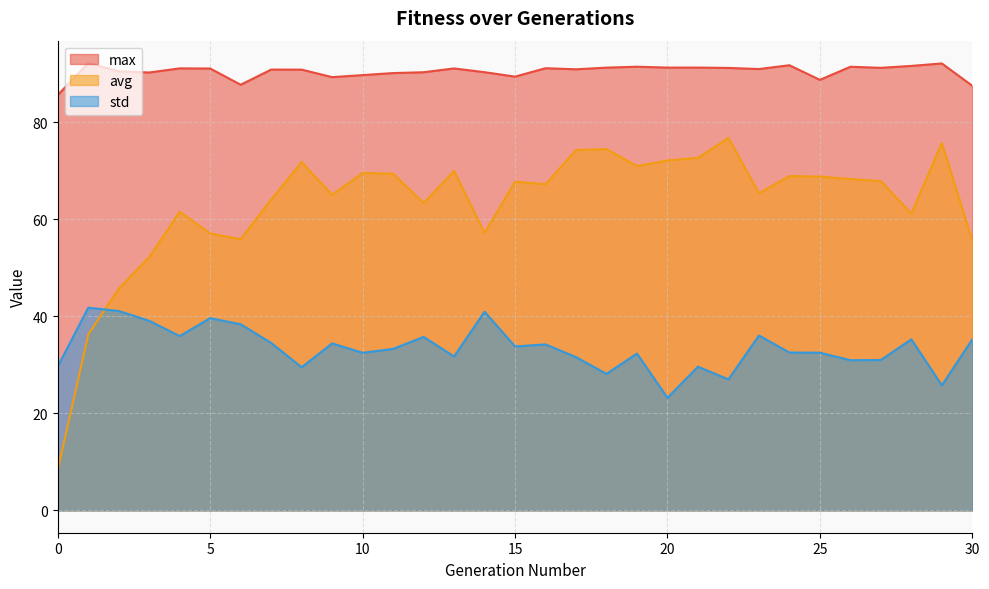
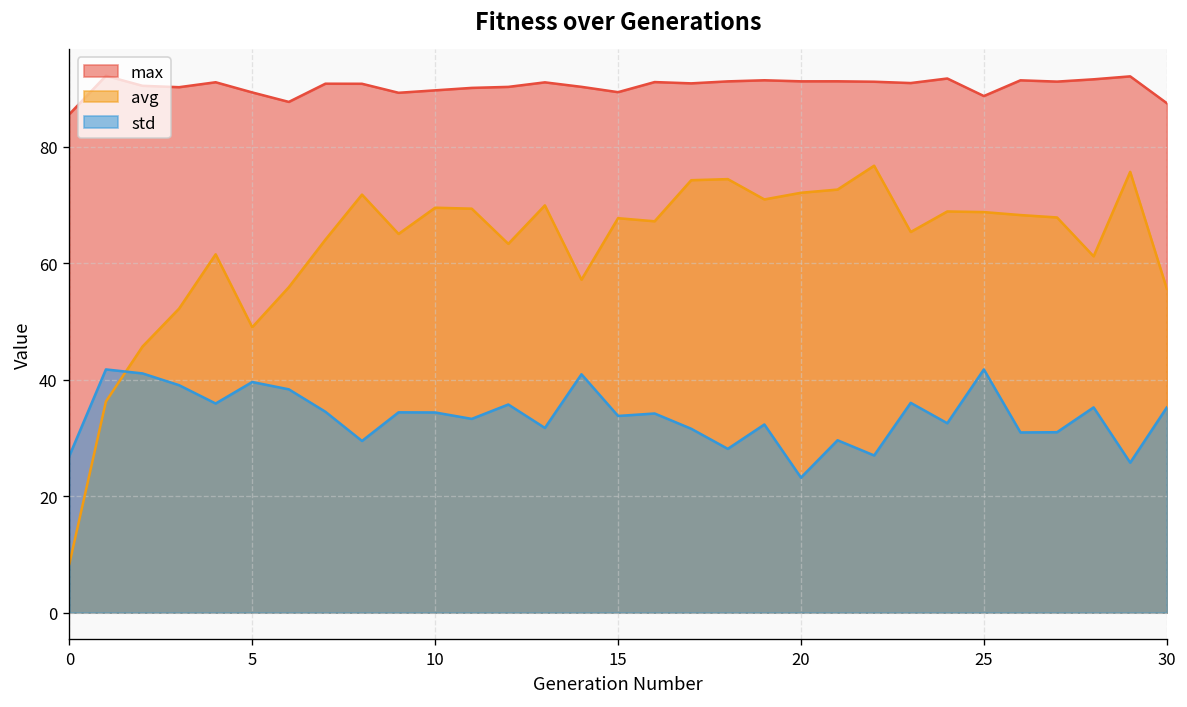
std, 0: 30 -> 27
max, 5: 91 -> 89
avg, 5: 57 -> 49
std, 10: 32 -> 34
std, 25: 32 -> 42
